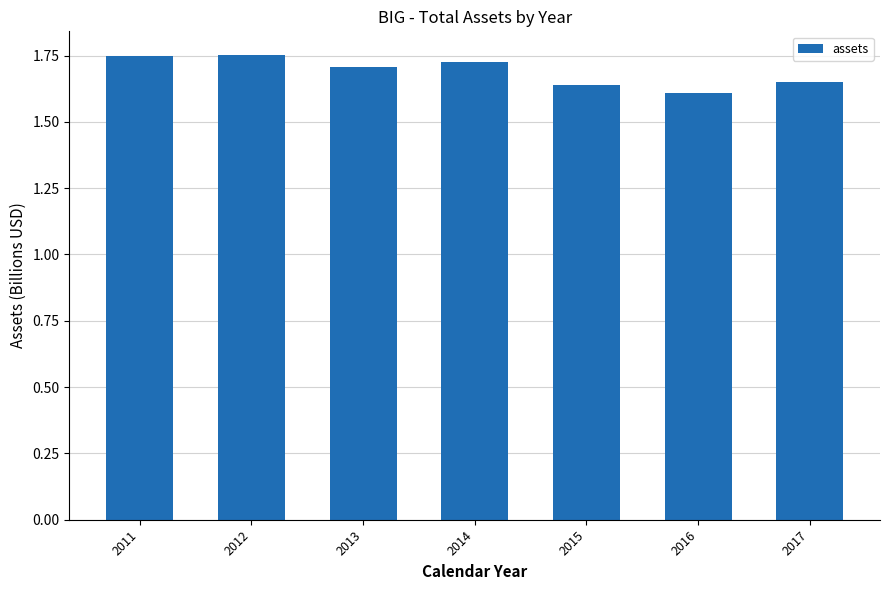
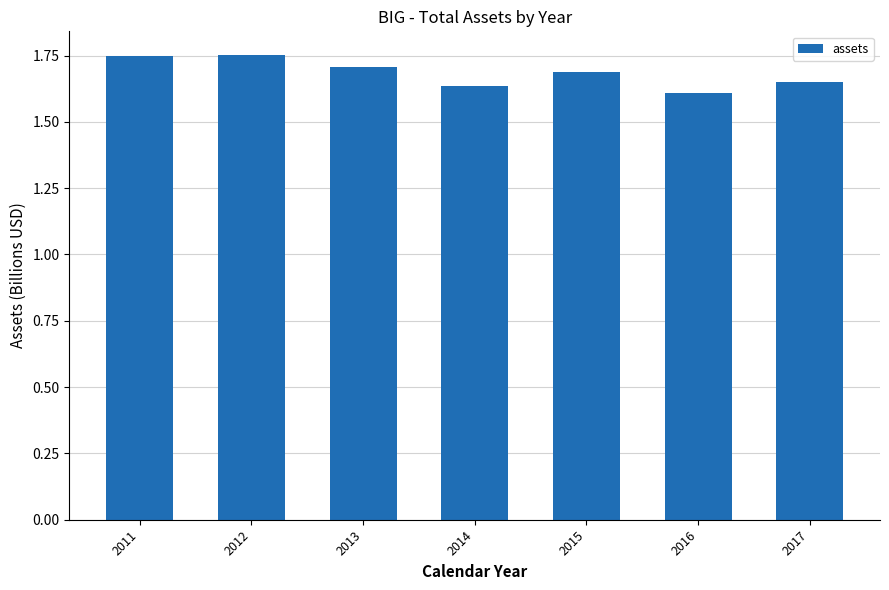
2014: 1.73 -> 1.64
2015: 1.64 -> 1.69
